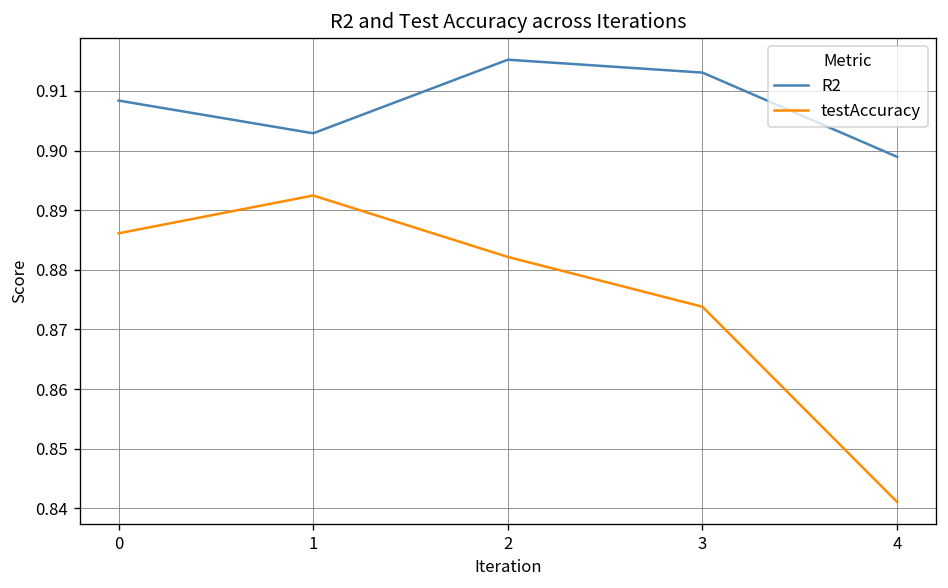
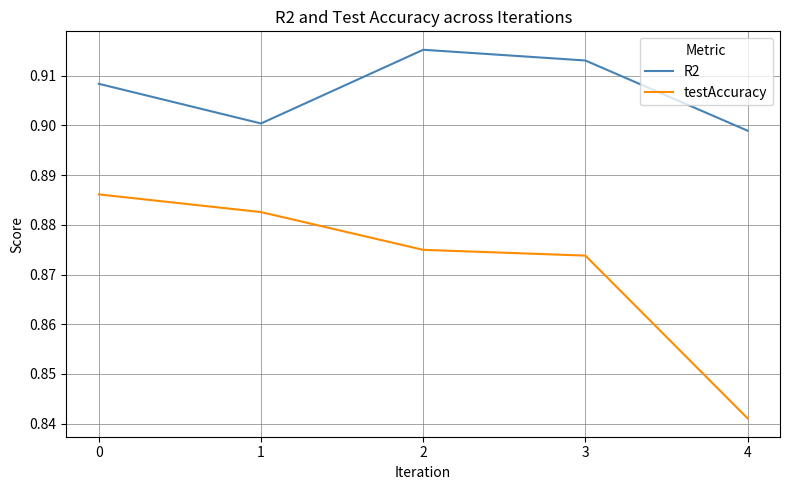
R2, 1: 0.903 -> 0.900
testAccuracy, 1: 0.892 -> 0.883
testAccuracy, 2: 0.882 -> 0.875
